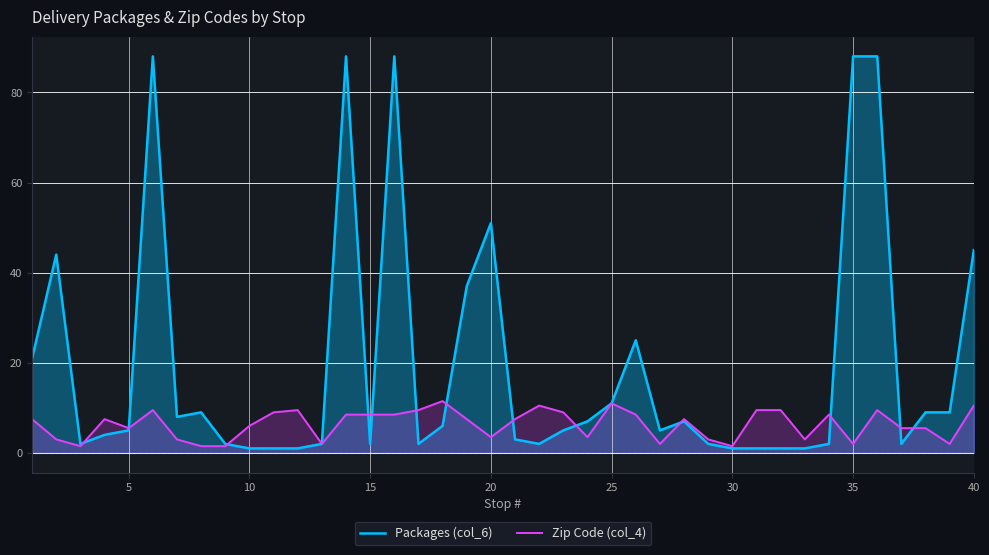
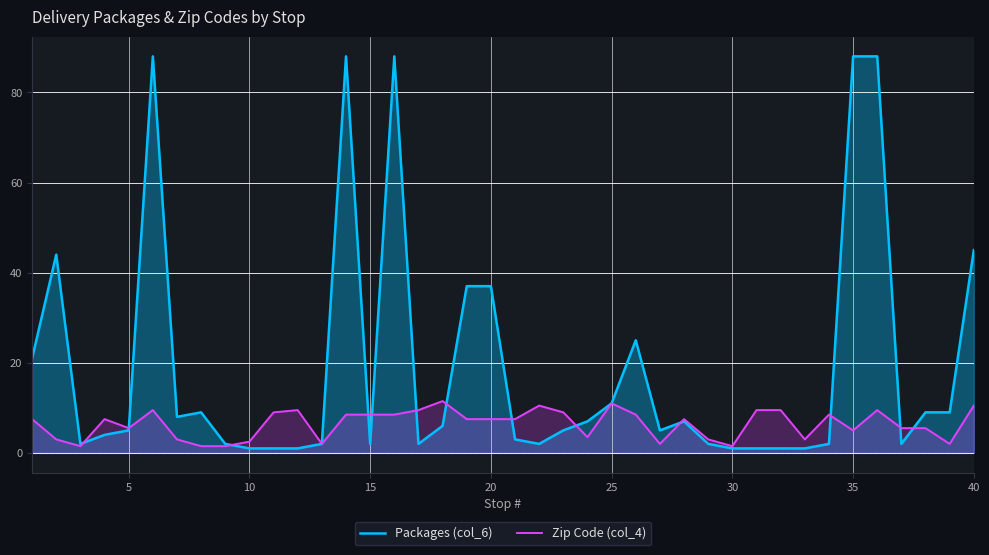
Zip Code (col_4), 10: 6 -> 3
Packages (col_6), 20: 51 -> 37
Zip Code (col_4), 20: 4 -> 8
Zip Code (col_4), 35: 2 -> 5
